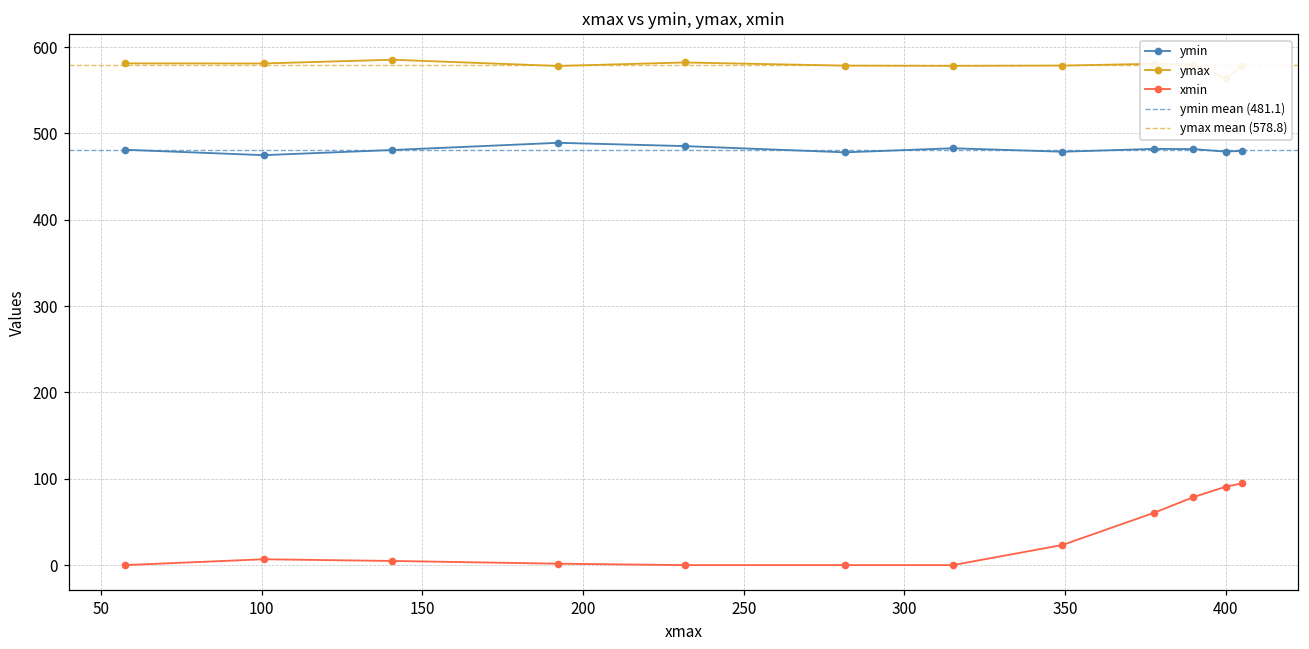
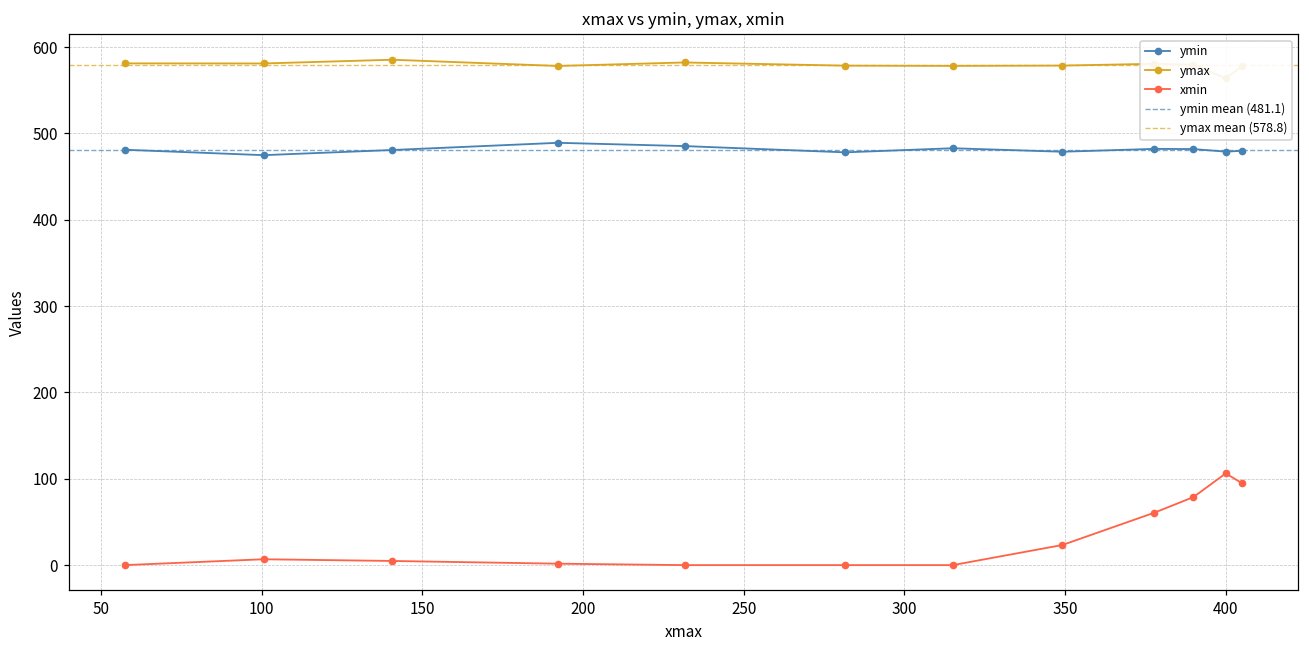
xmin, 400: 90 -> 110
